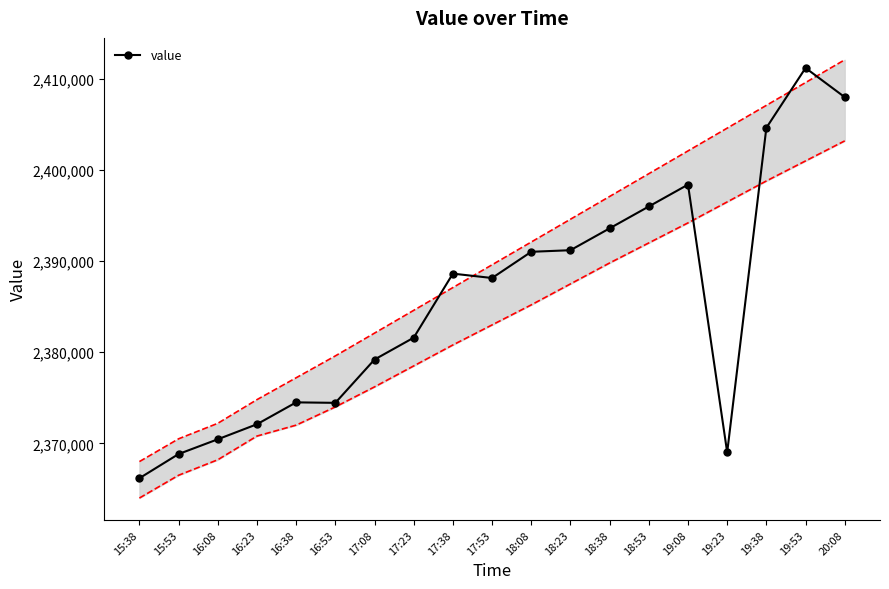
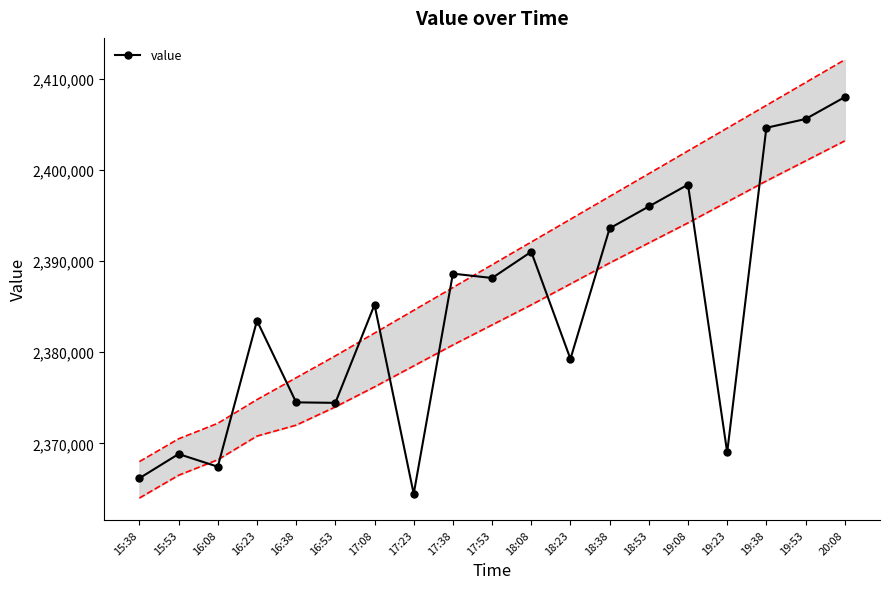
value, 16:08: 2,370,000 -> 2,367,000
value, 16:23: 2,372,000 -> 2,383,000
value, 17:08: 2,379,000 -> 2,385,000
value, 17:23: 2,382,000 -> 2,364,000
value, 18:23: 2,391,000 -> 2,379,000
value, 19:53: 2,411,000 -> 2,406,000
